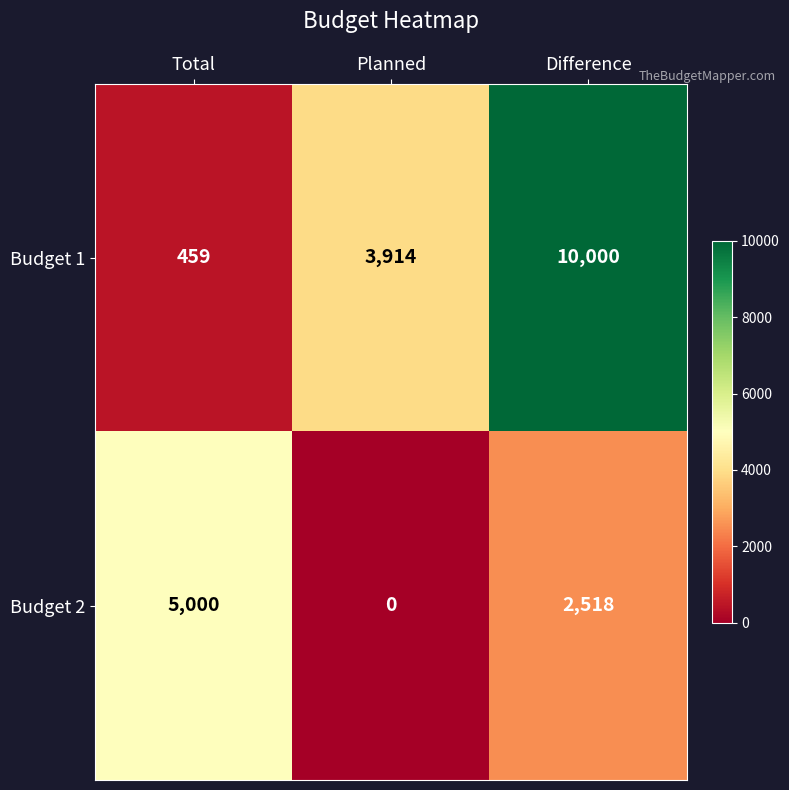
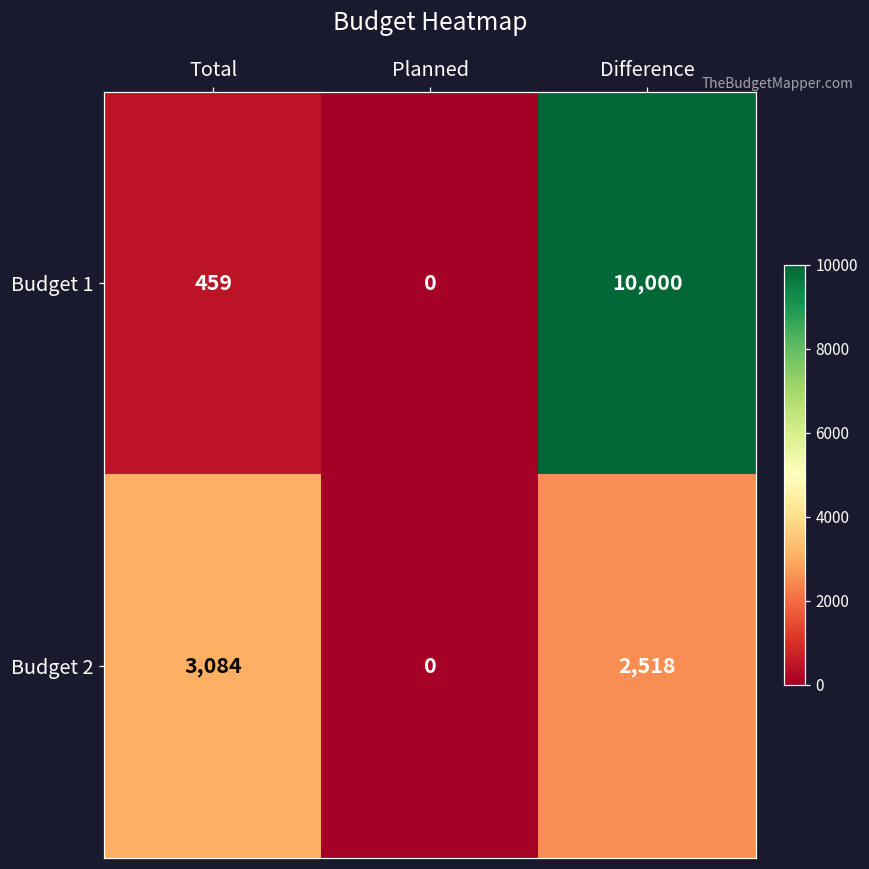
Budget 1, Planned: 3,914 -> 0
Budget 2, Total: 5,000 -> 3,084
